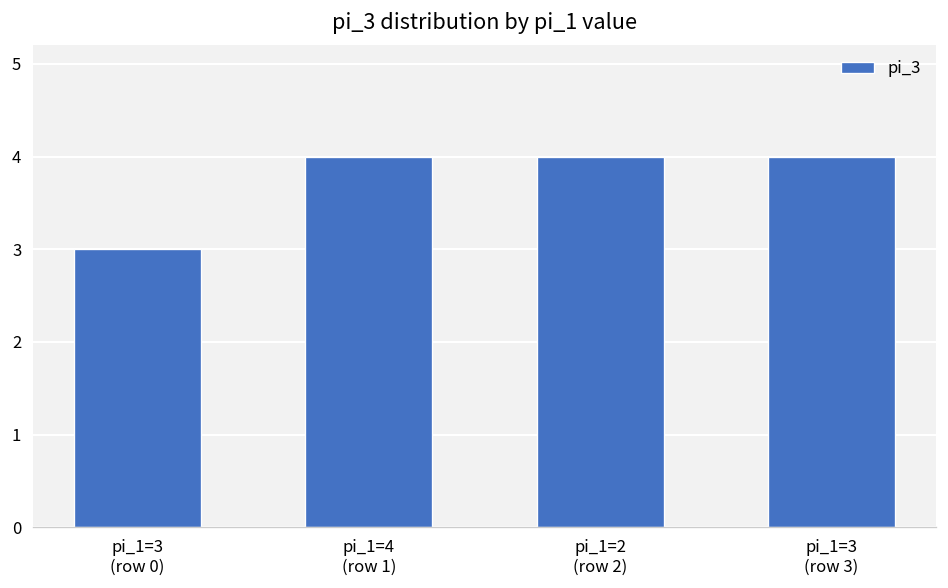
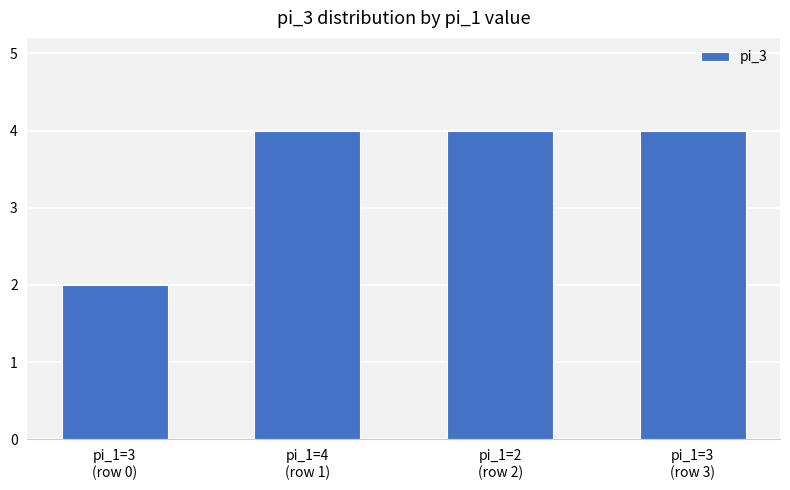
pi_1=3 (row 0): 3 -> 2
